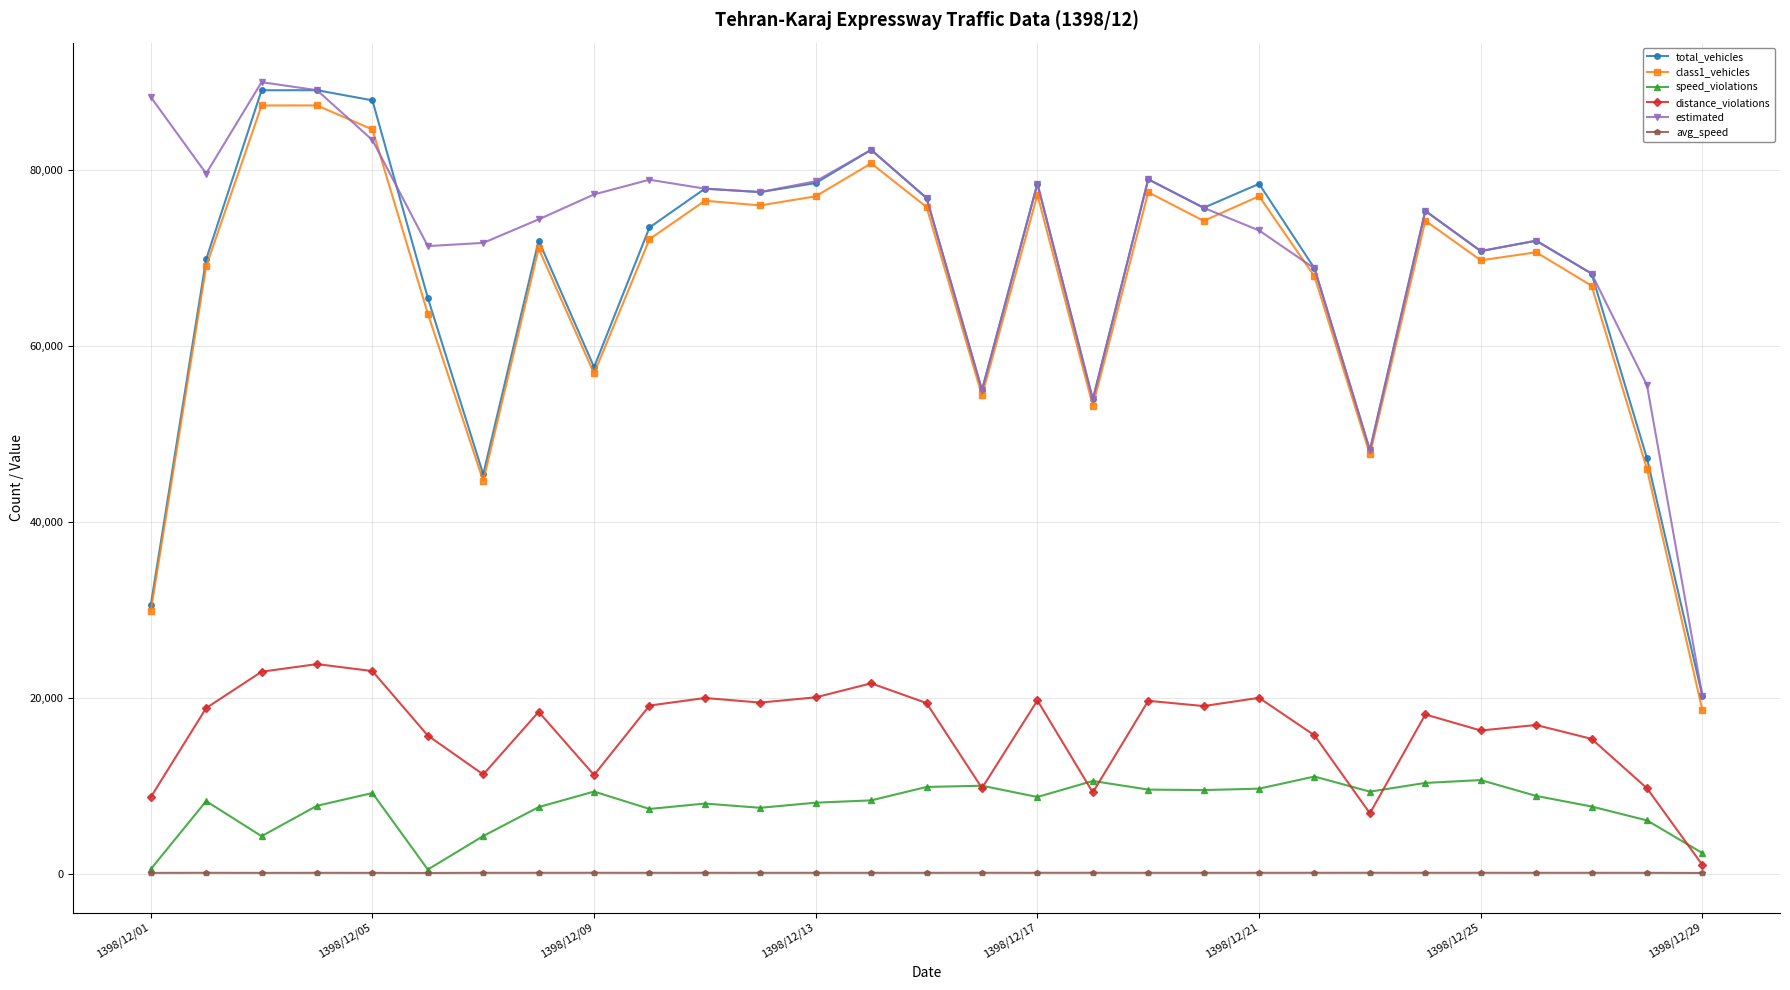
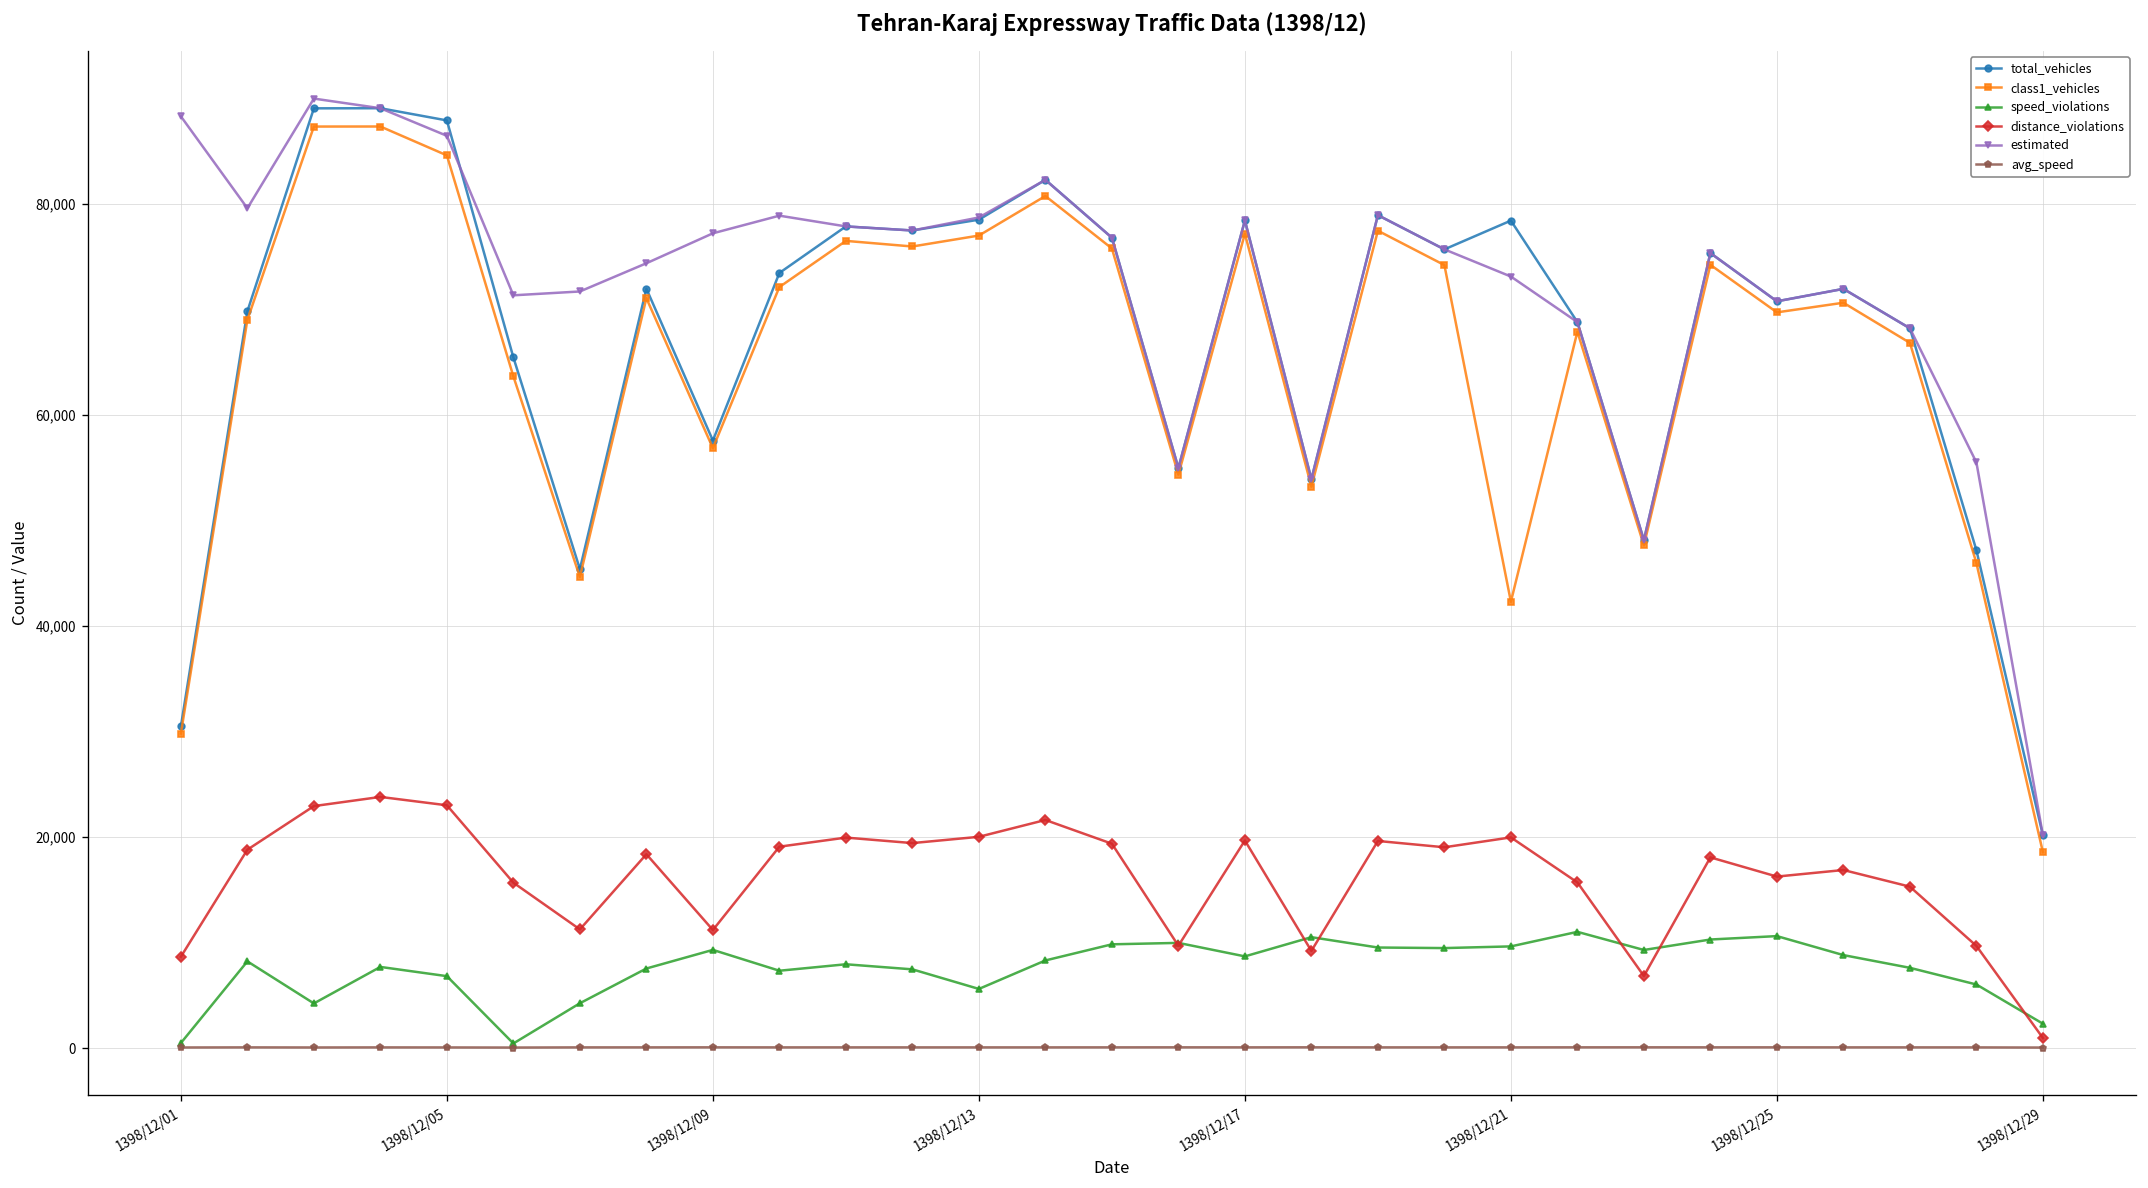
speed_violations, 1398/12/05: 9,000 -> 7,000
estimated, 1398/12/05: 83,000 -> 86,000
speed_violations, 1398/12/13: 8,000 -> 6,000
class1_vehicles, 1398/12/21: 77,000 -> 42,000
